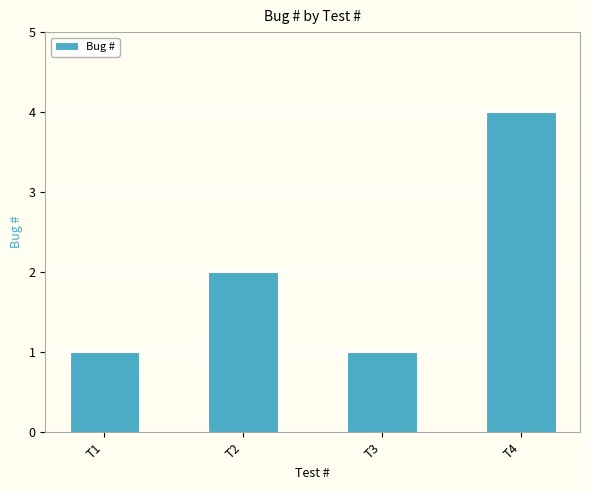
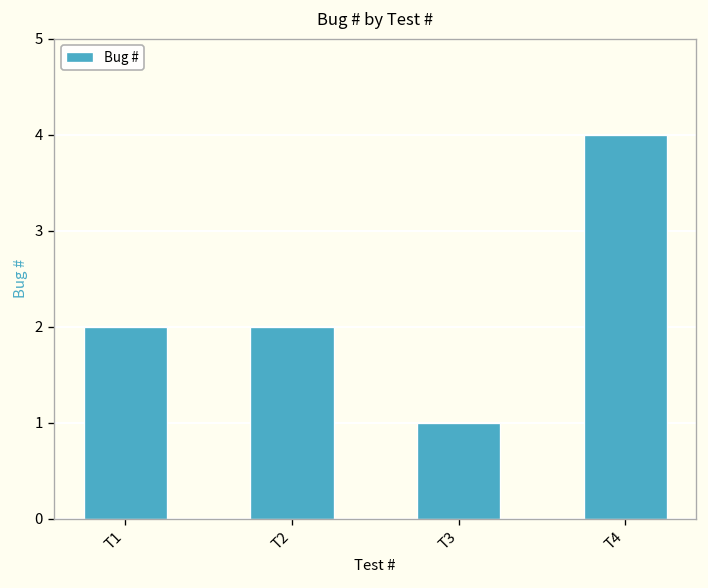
T1: 1 -> 2
